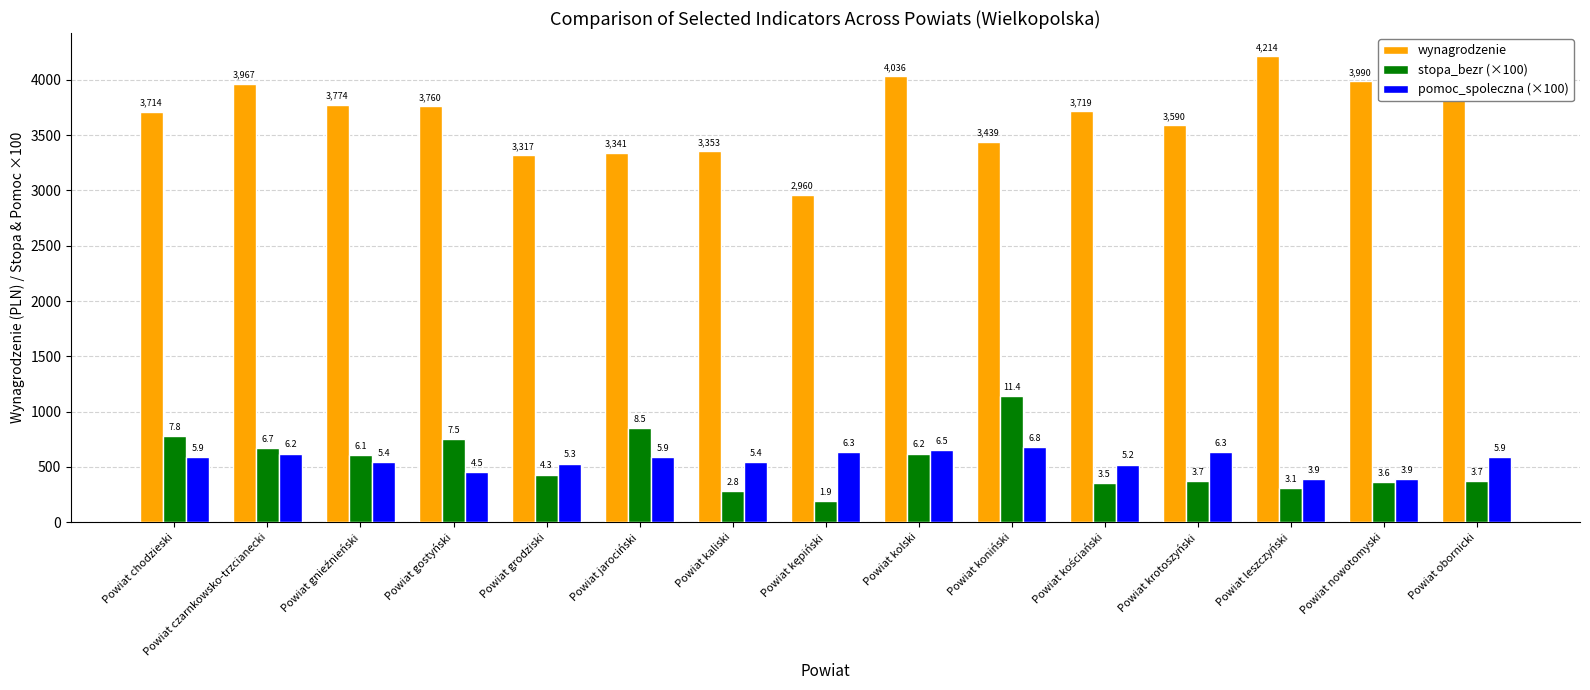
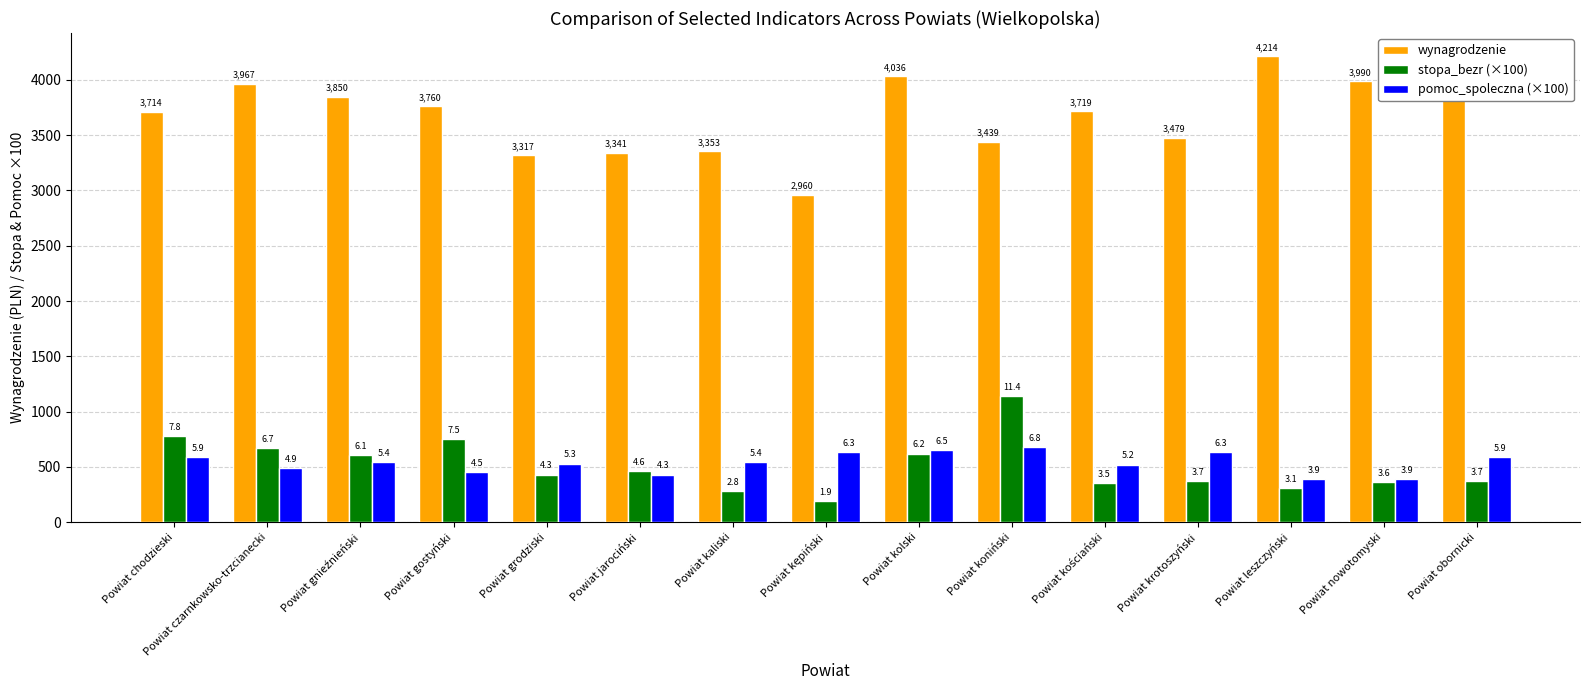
pomoc_spoleczna (×100), Powiat czarnkowsko-trzcianecki: 6.2 -> 4.9
wynagrodzenie, Powiat gnieźnieński: 3,774 -> 3,850
stopa_bezr (×100), Powiat jarociński: 8.5 -> 4.6
pomoc_spoleczna (×100), Powiat jarociński: 5.9 -> 4.3
wynagrodzenie, Powiat krotoszyński: 3,590 -> 3,479
